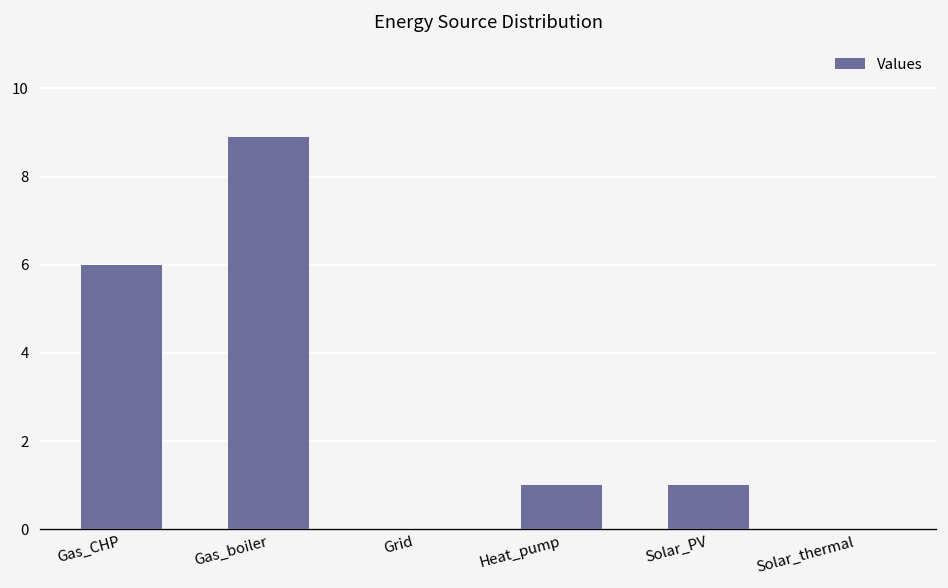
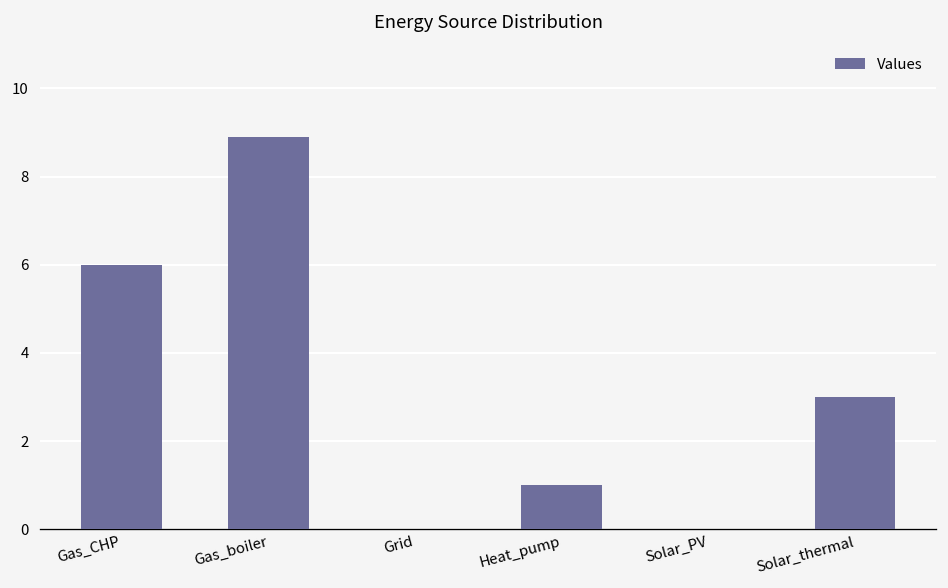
Solar_PV: 1 -> 0
Solar_thermal: 0 -> 3
